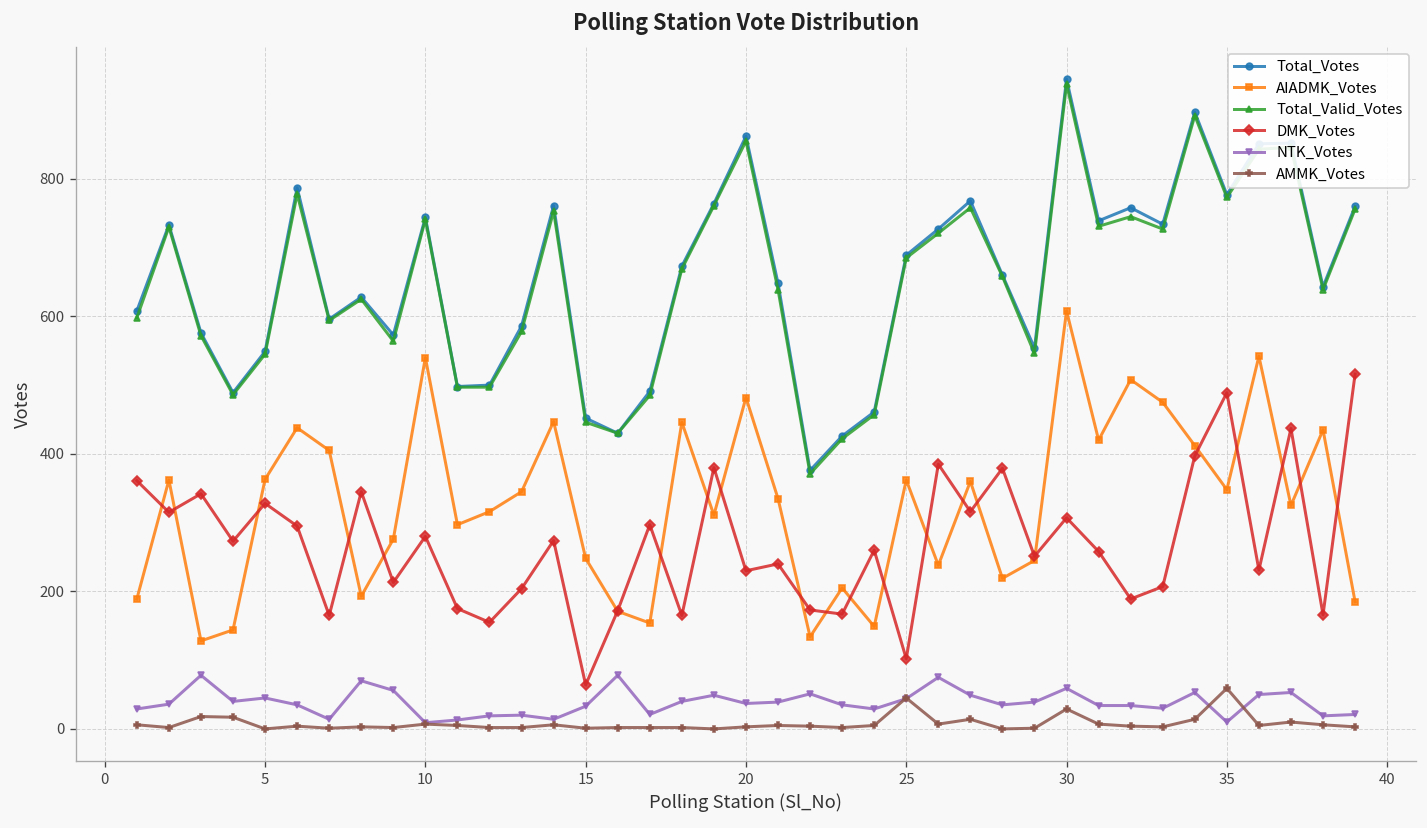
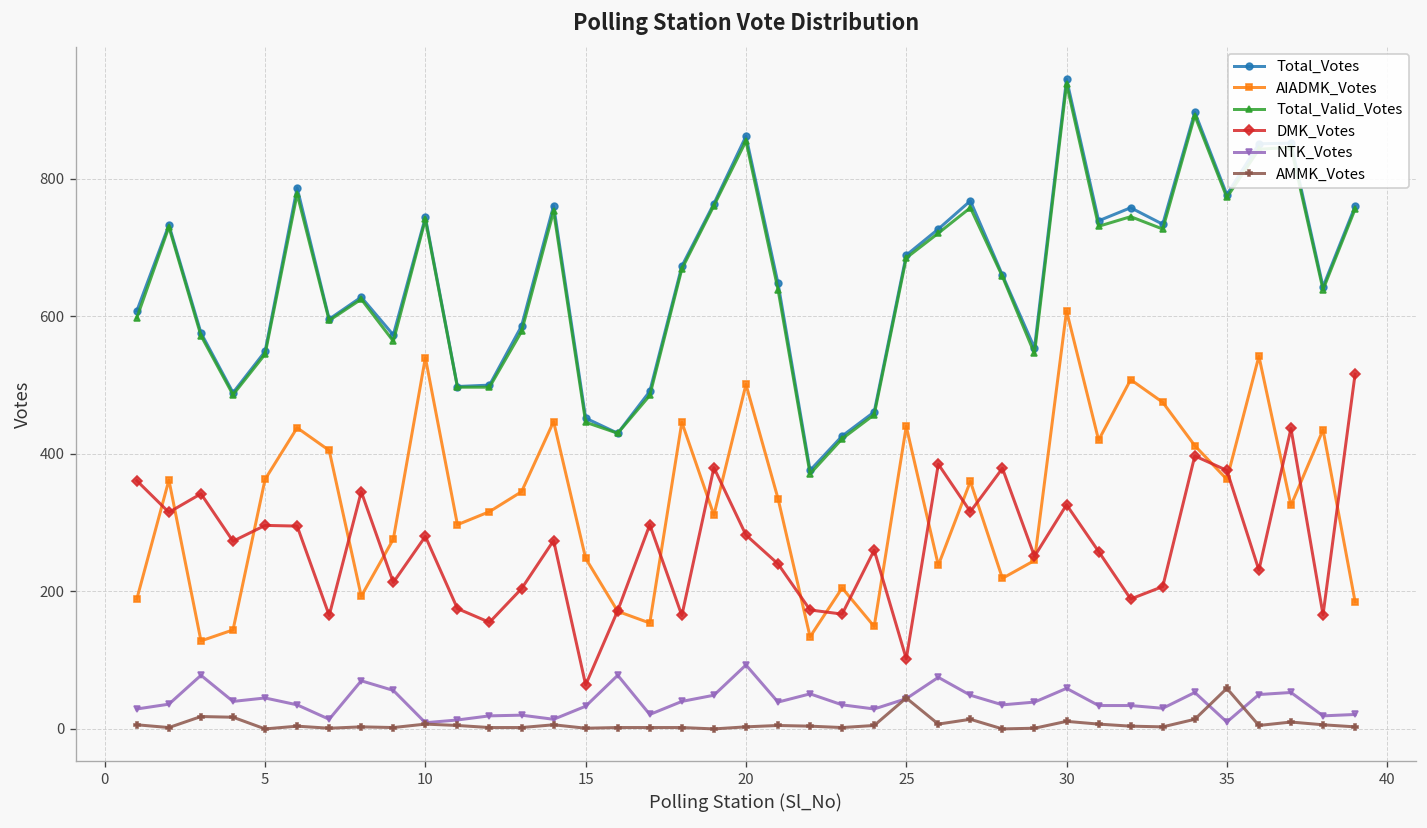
DMK_Votes, 5: 330 -> 300
AIADMK_Votes, 20: 480 -> 500
DMK_Votes, 20: 230 -> 280
NTK_Votes, 20: 40 -> 90
AIADMK_Votes, 25: 360 -> 440
DMK_Votes, 30: 310 -> 330
AMMK_Votes, 30: 30 -> 10
AIADMK_Votes, 35: 350 -> 360
DMK_Votes, 35: 490 -> 380
